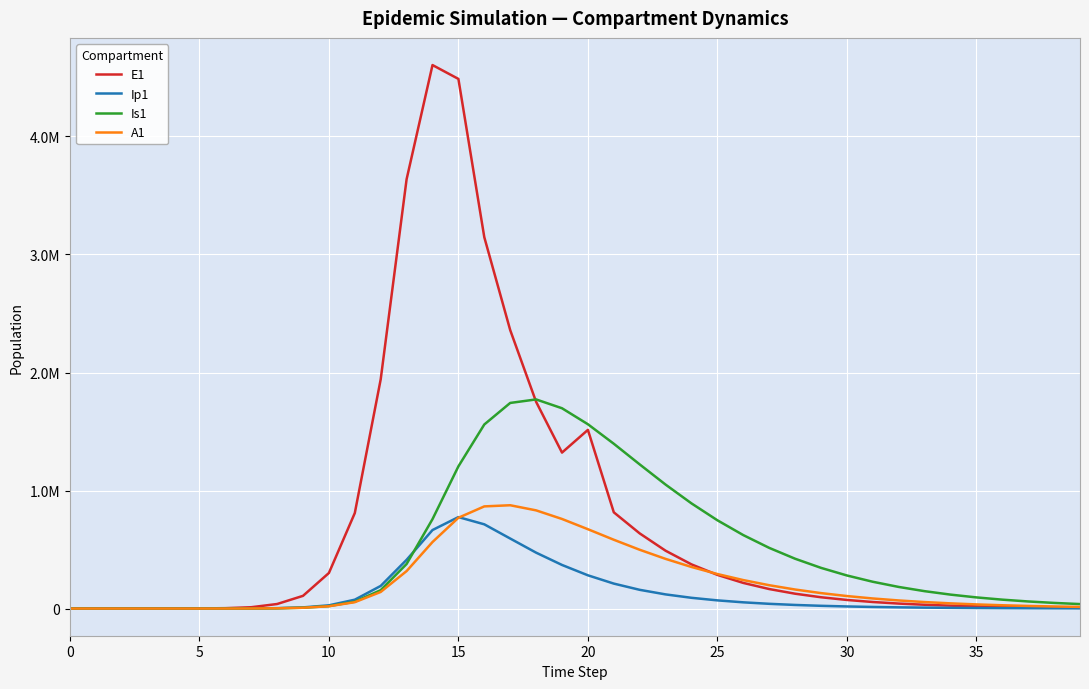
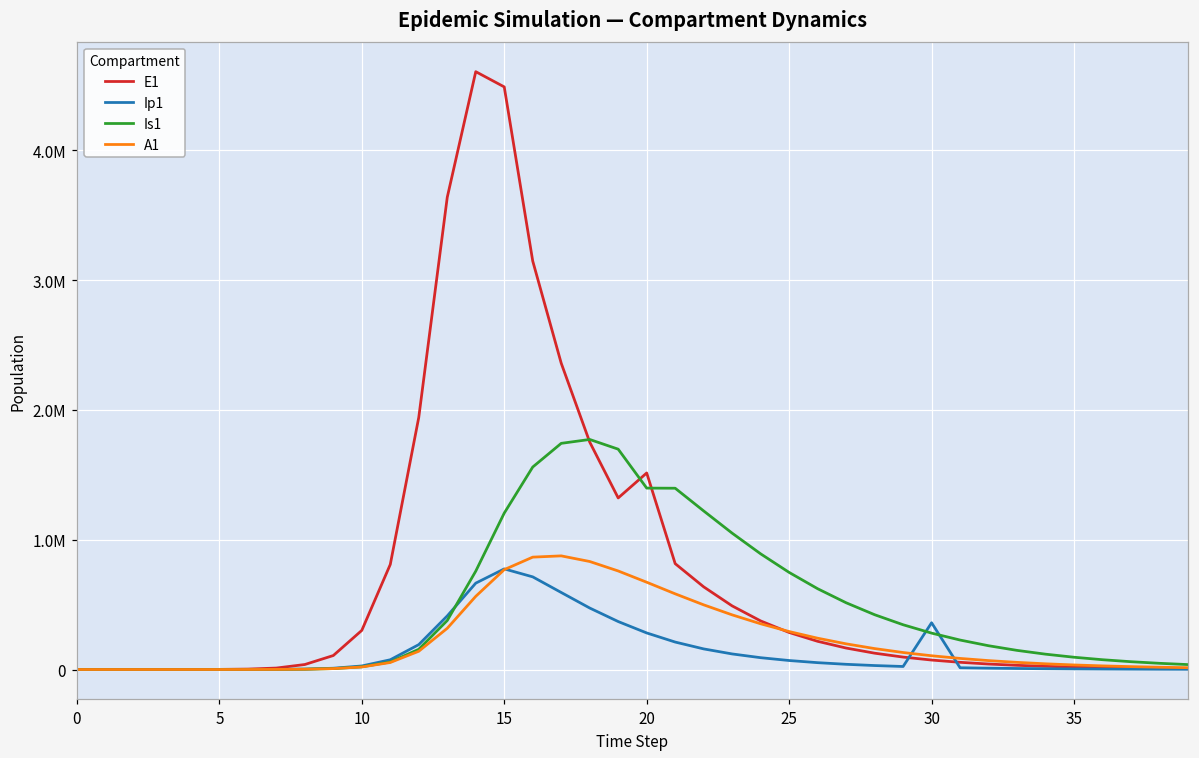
Is1, 20: 1560000 -> 1400000
Ip1, 30: 20000 -> 360000
